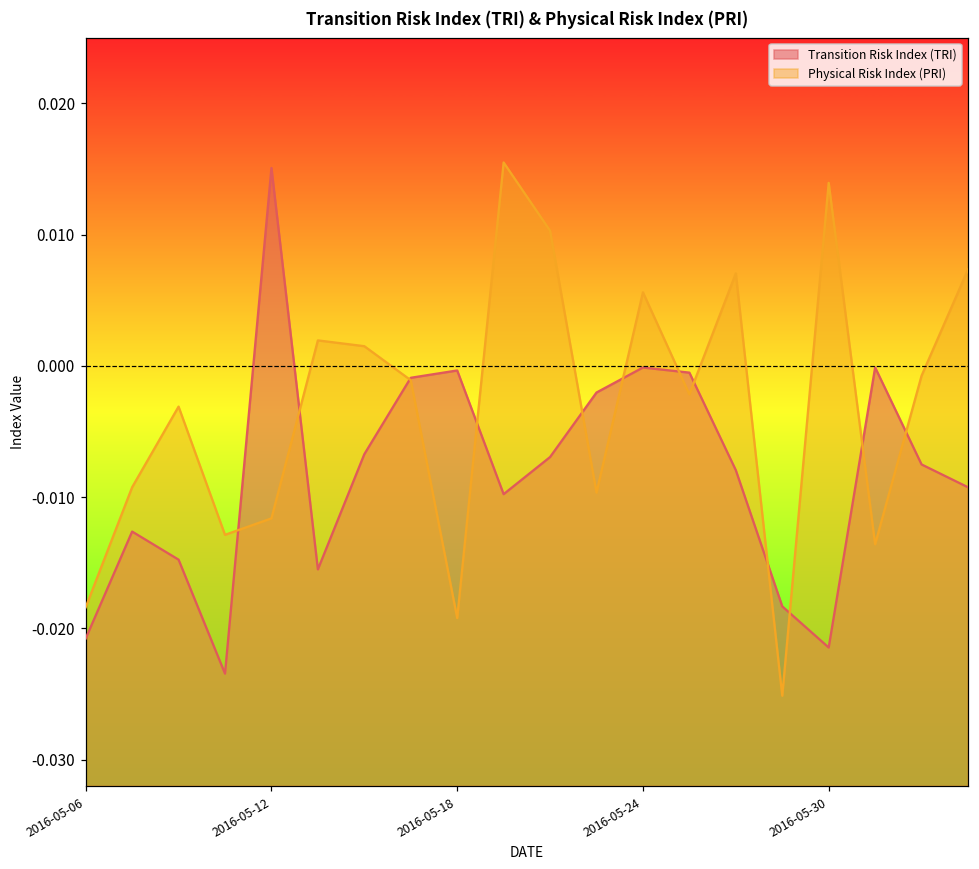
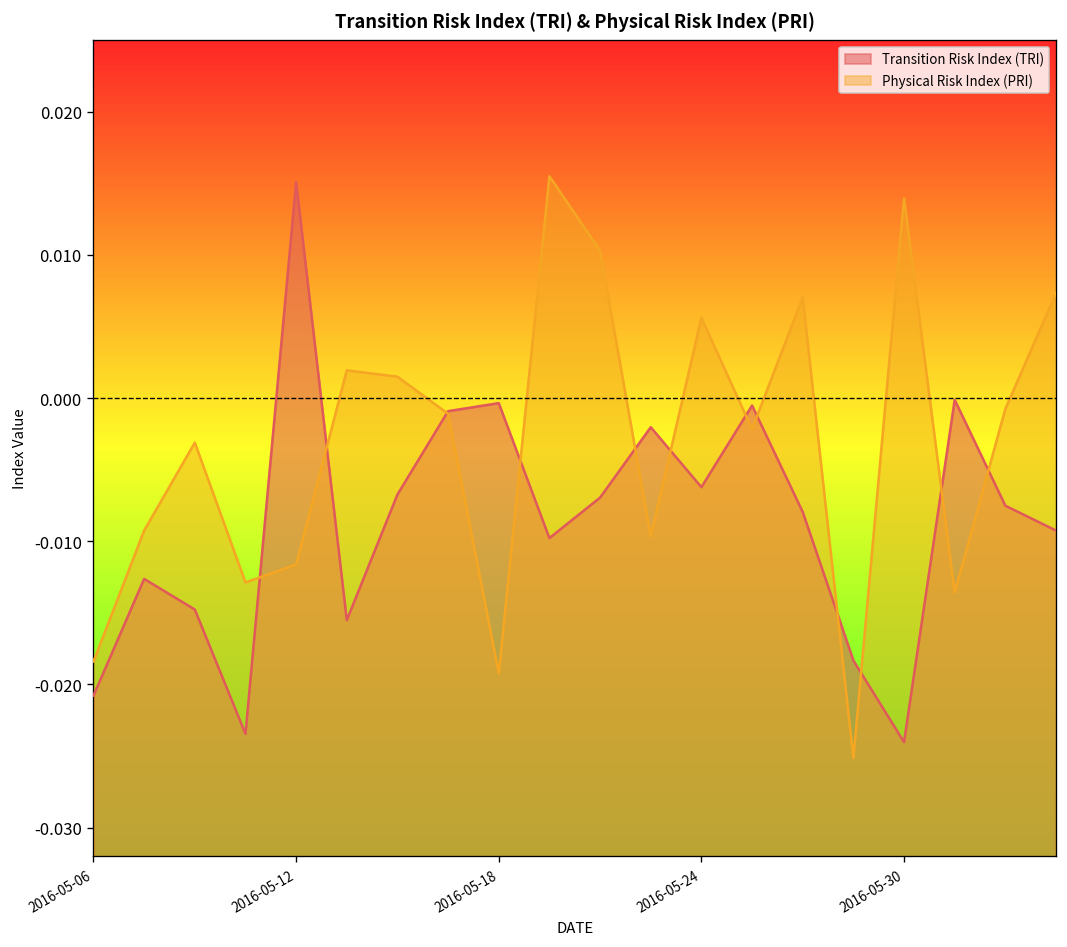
Transition Risk Index (TRI), 2016-05-24: -0.0001 -> -0.0062
Transition Risk Index (TRI), 2016-05-30: -0.0215 -> -0.0240
